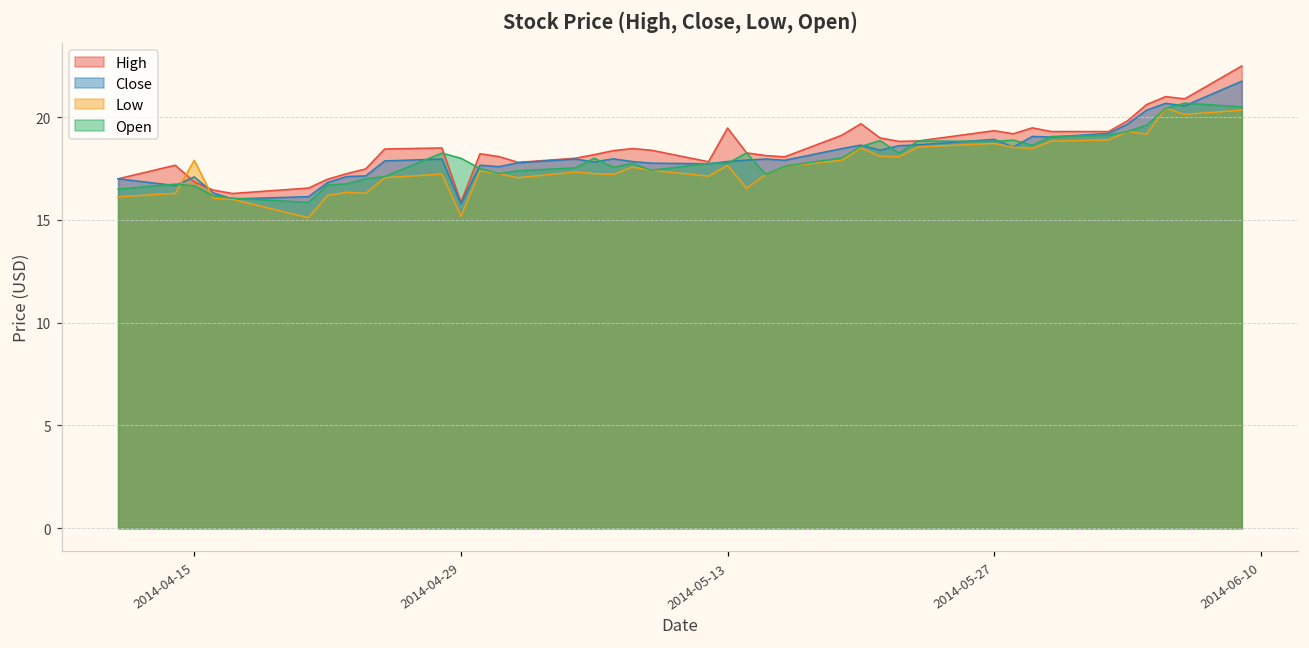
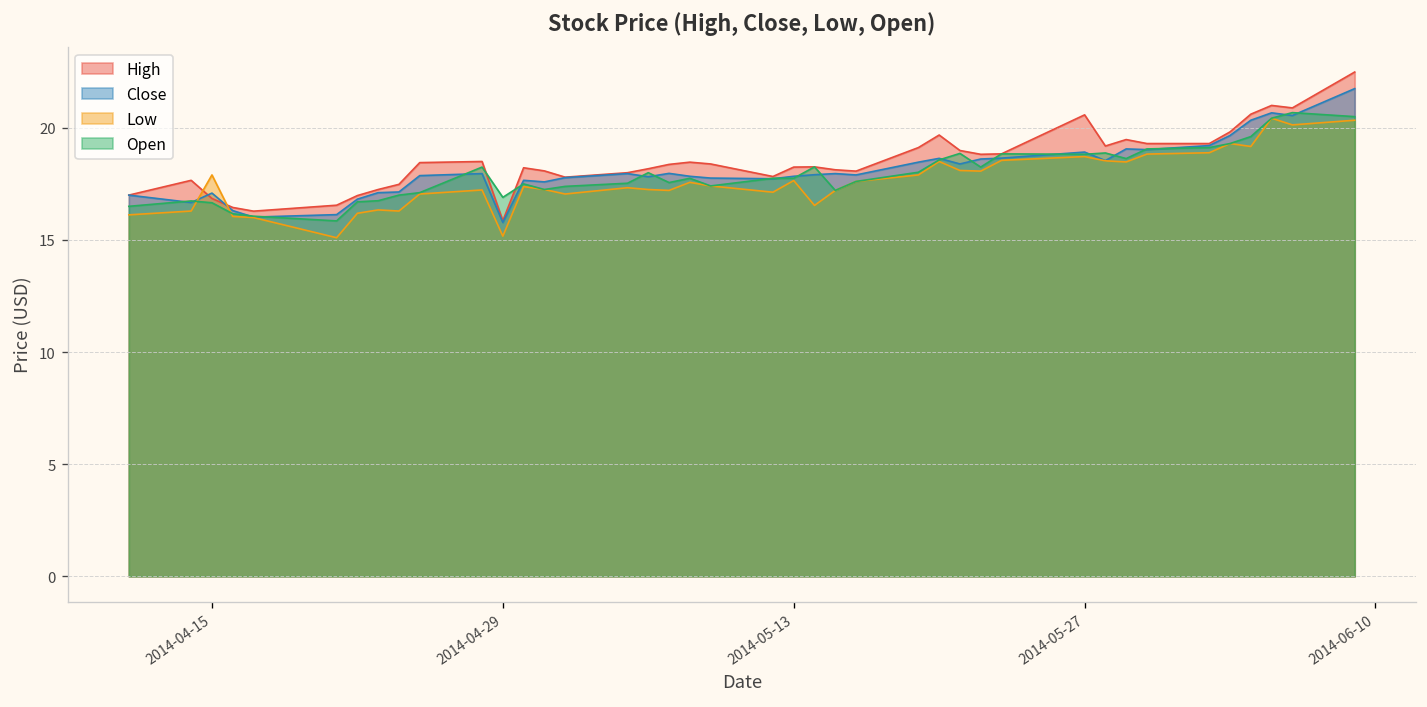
Open, 2014-04-29: 18.0 -> 16.9
High, 2014-05-13: 19.5 -> 18.3
High, 2014-05-27: 19.3 -> 20.6
